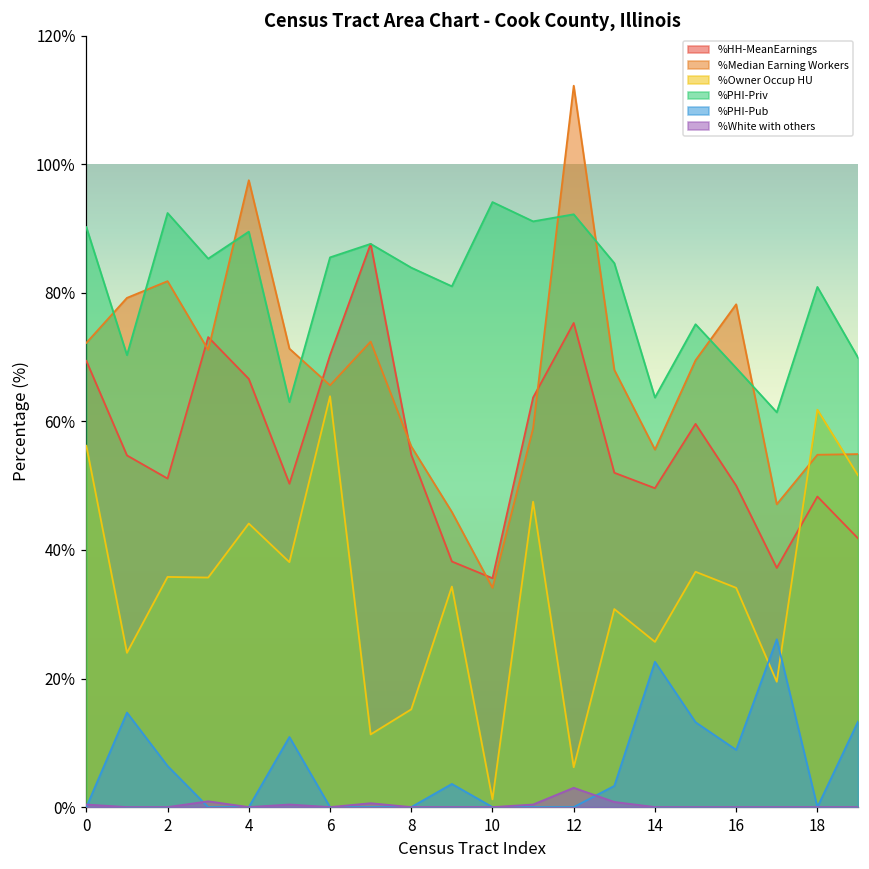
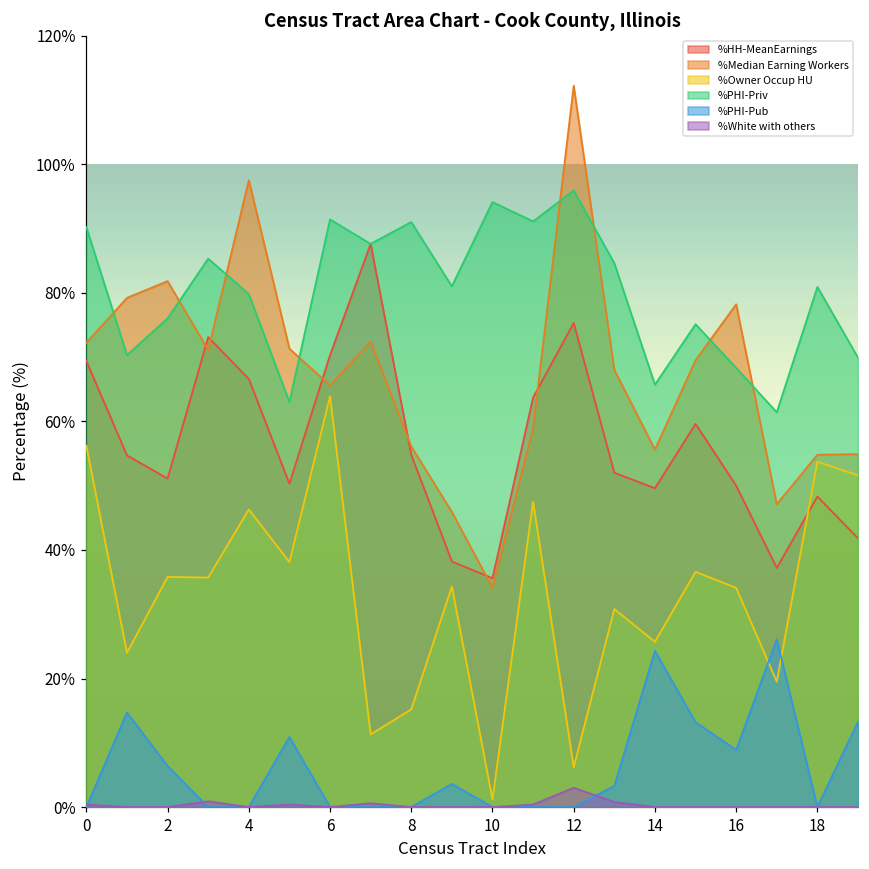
%PHI-Priv, 2: 92% -> 76%
%Owner Occup HU, 4: 44% -> 46%
%PHI-Priv, 4: 90% -> 80%
%PHI-Priv, 6: 86% -> 91%
%PHI-Priv, 8: 84% -> 91%
%PHI-Priv, 12: 92% -> 96%
%PHI-Priv, 14: 64% -> 66%
%PHI-Pub, 14: 23% -> 24%
%Owner Occup HU, 18: 62% -> 54%
